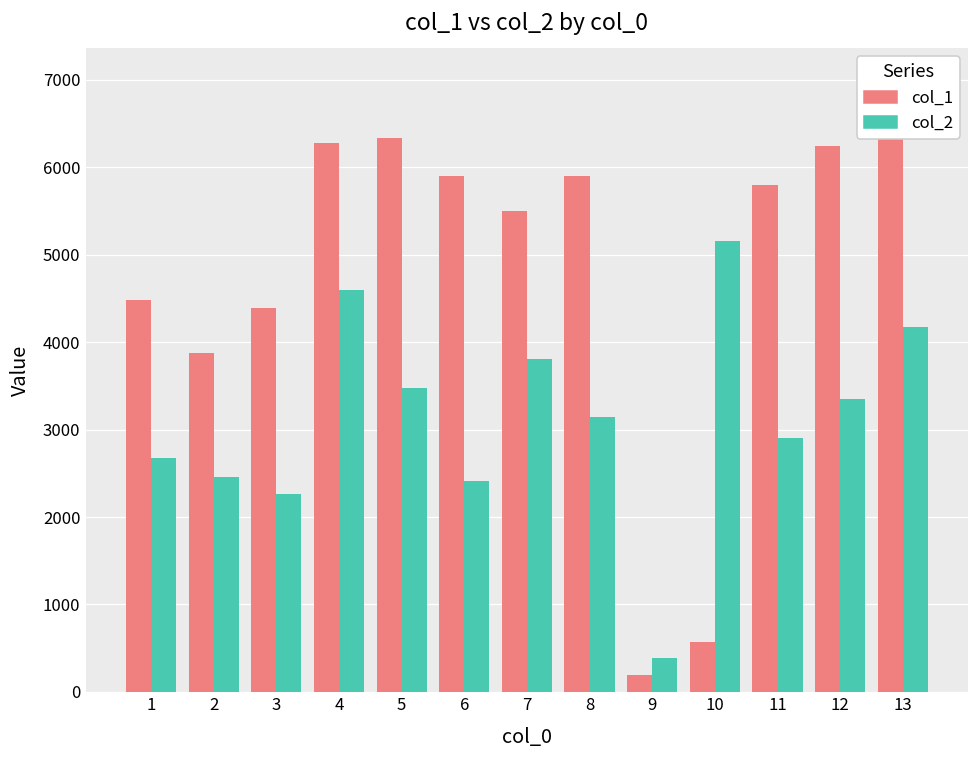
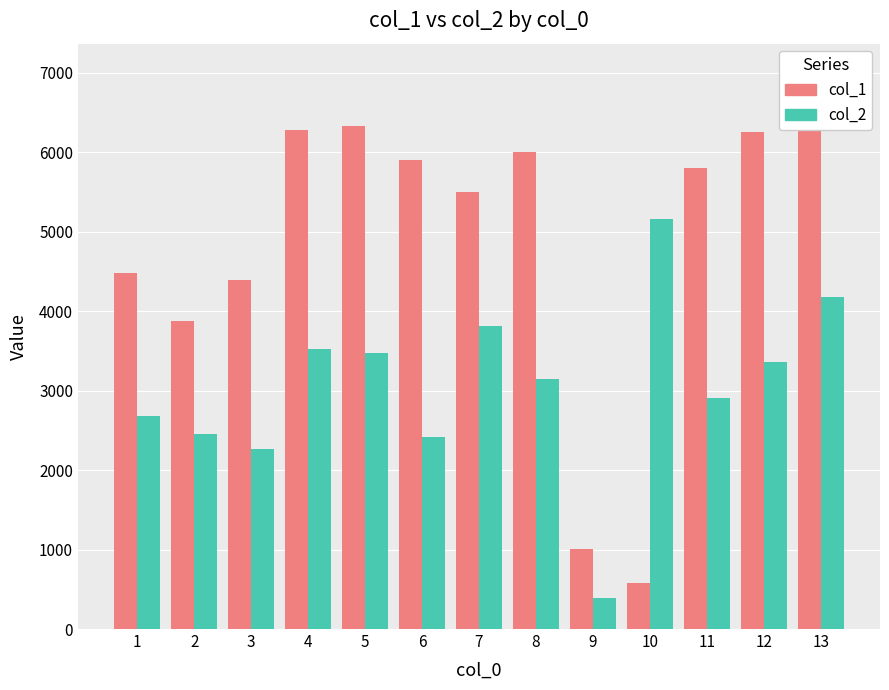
col_2, 4: 4600 -> 3500
col_1, 8: 5900 -> 6000
col_1, 9: 200 -> 1000
